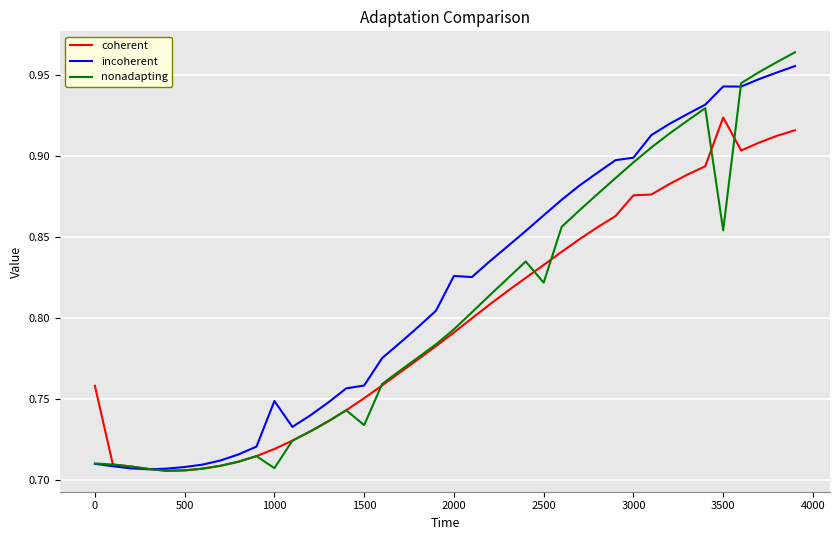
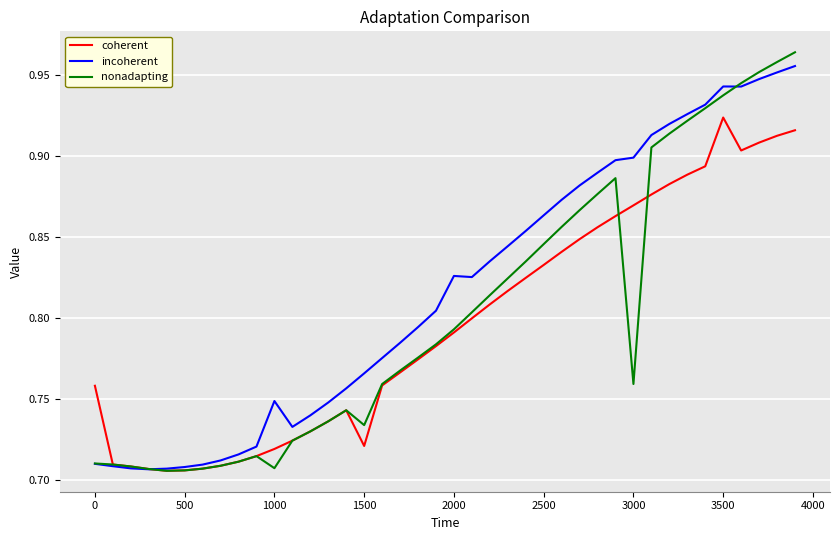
coherent, 1500: 0.751 -> 0.721
incoherent, 1500: 0.759 -> 0.766
nonadapting, 2500: 0.822 -> 0.846
coherent, 3000: 0.876 -> 0.870
nonadapting, 3000: 0.896 -> 0.760
nonadapting, 3500: 0.854 -> 0.938
